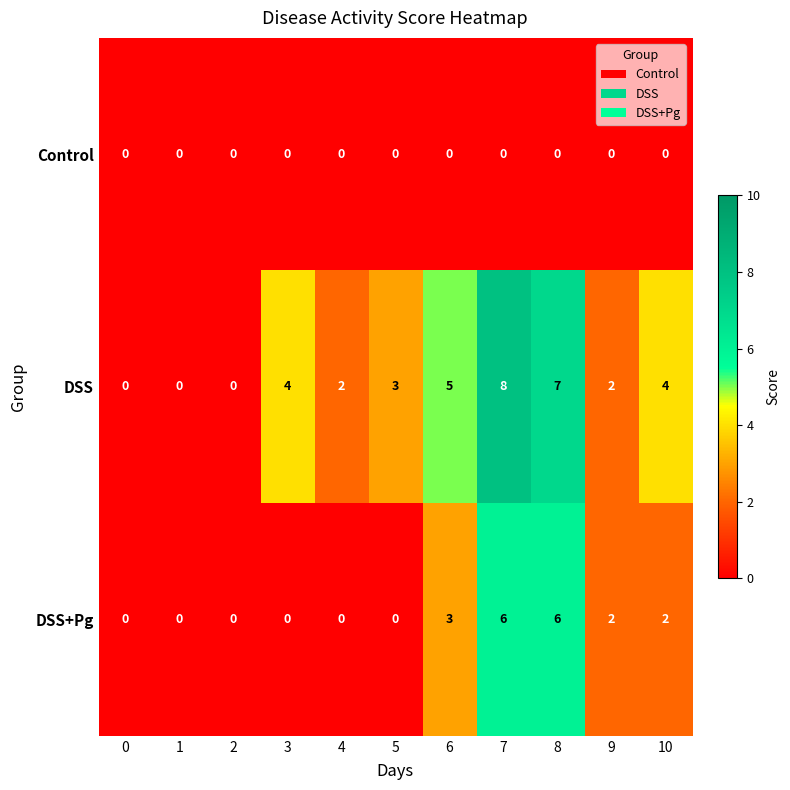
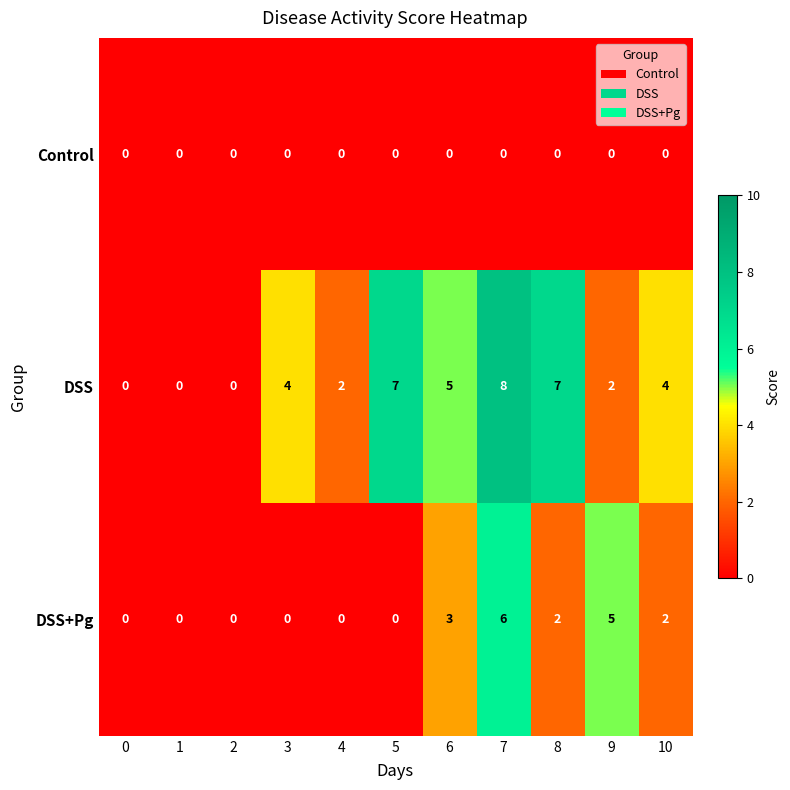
DSS, 5: 3 -> 7
DSS+Pg, 8: 6 -> 2
DSS+Pg, 9: 2 -> 5
